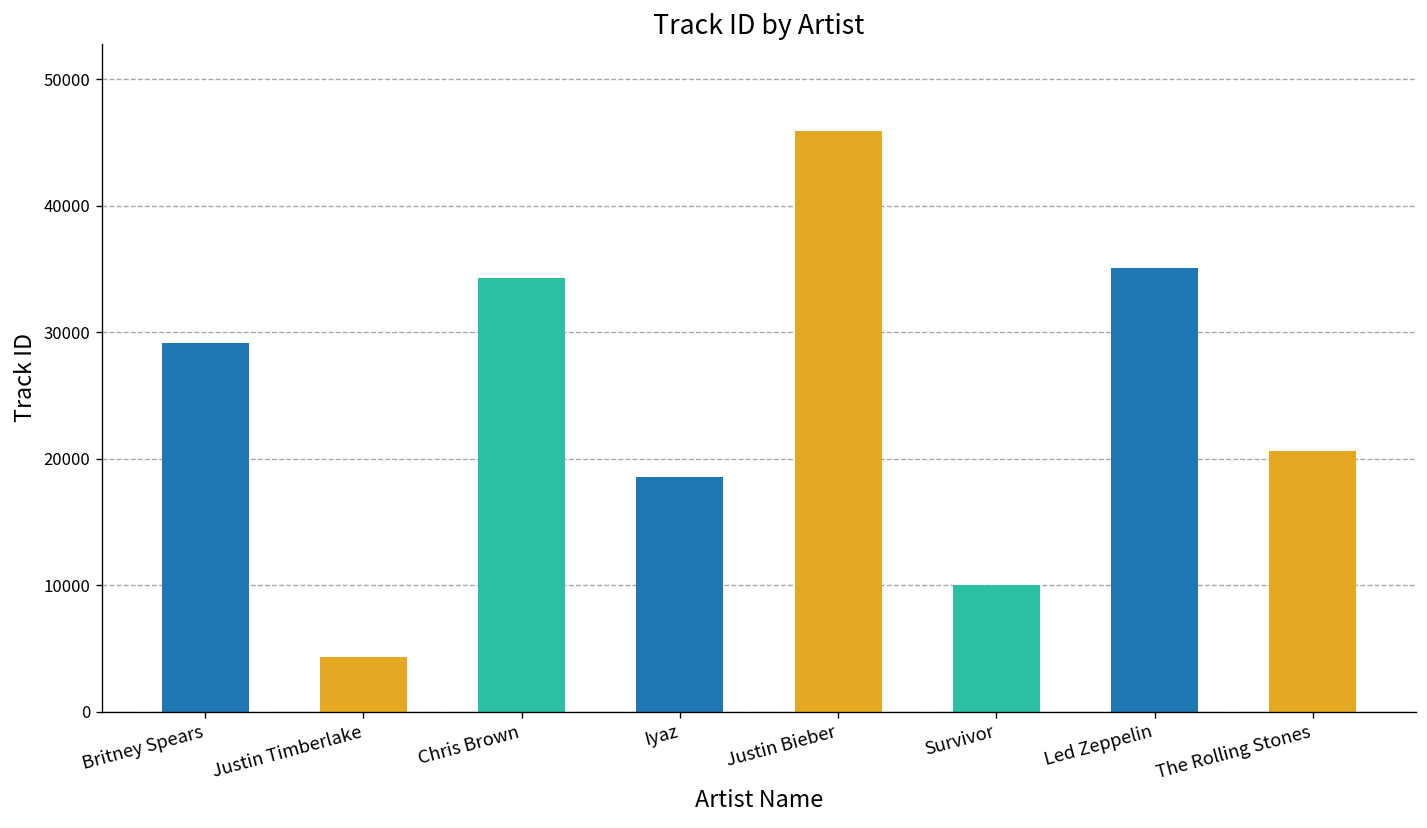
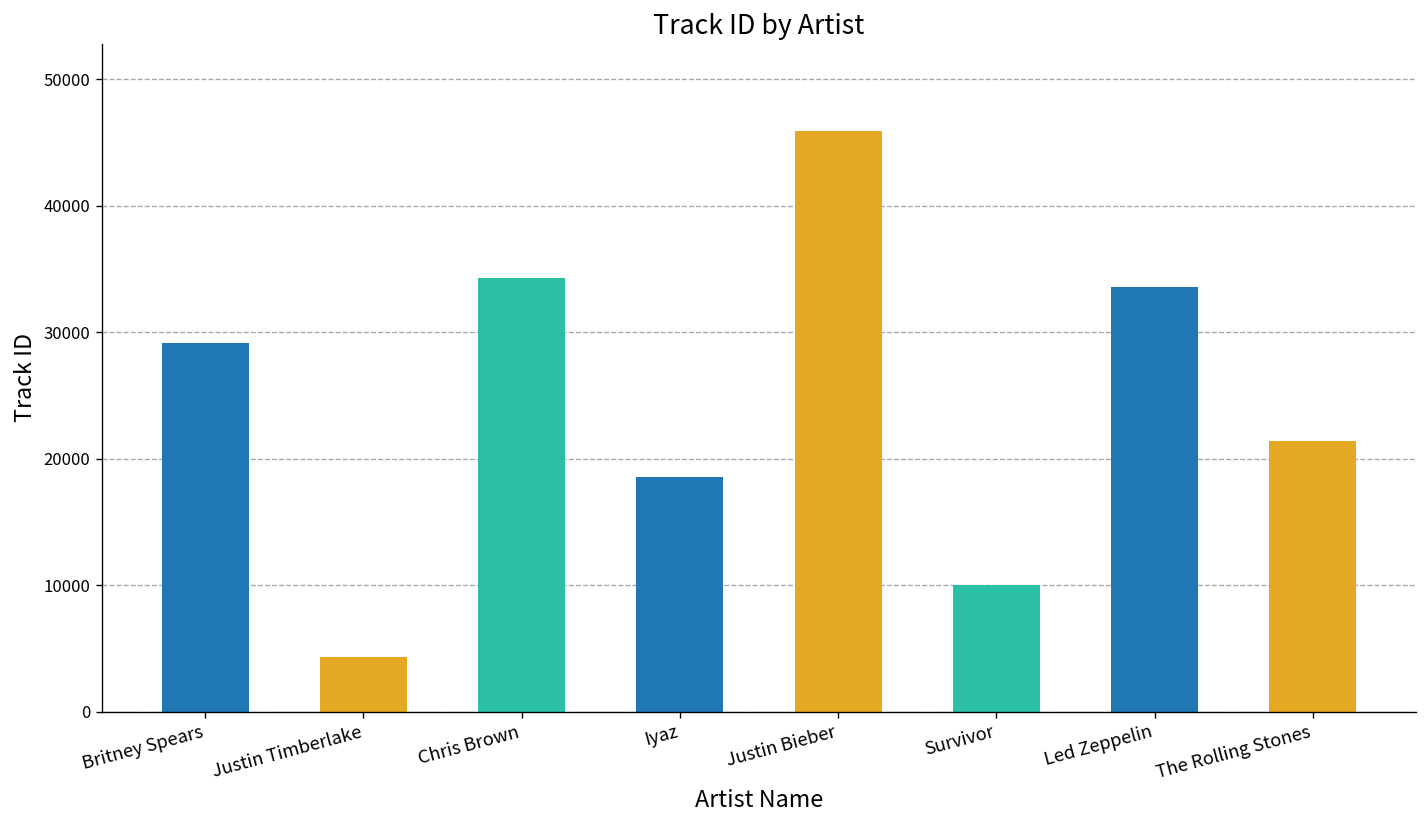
Led Zeppelin: 35100 -> 33600
The Rolling Stones: 20600 -> 21400
